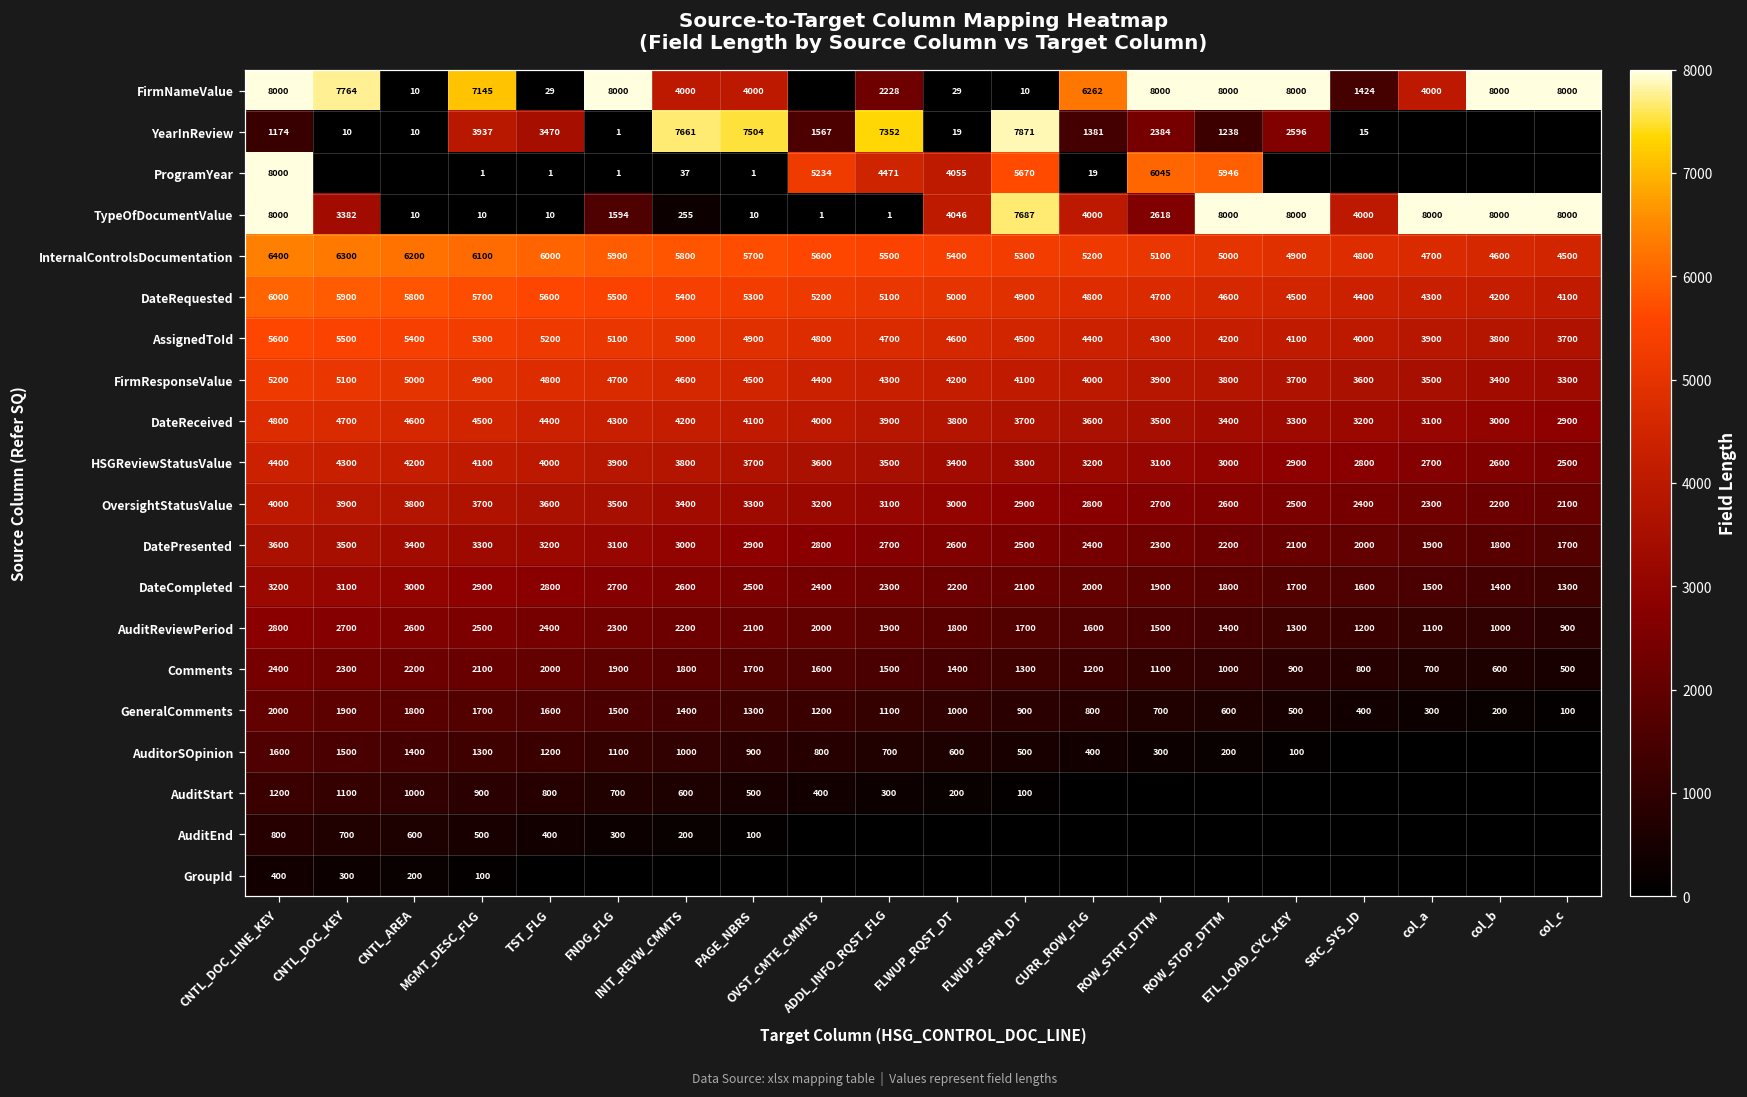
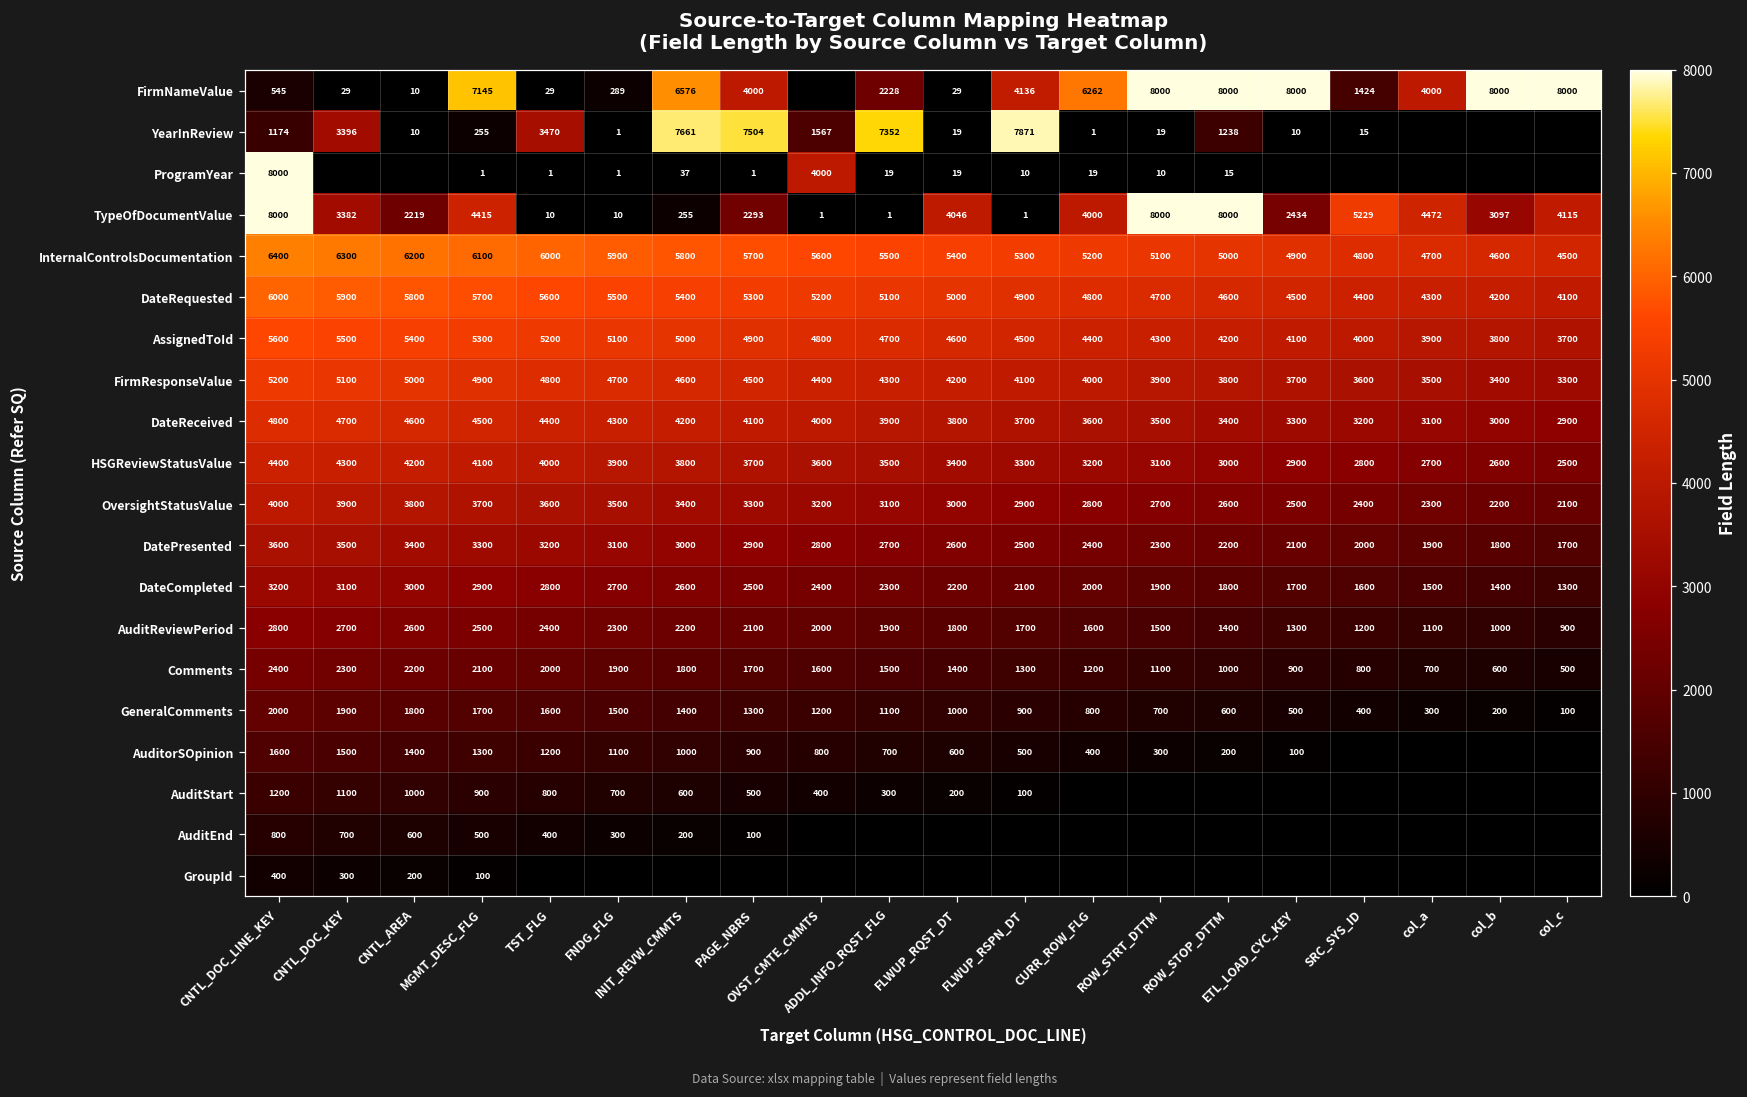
FirmNameValue, CNTL_DOC_LINE_KEY: 8000 -> 545
FirmNameValue, CNTL_DOC_KEY: 7764 -> 29
FirmNameValue, FNDG_FLG: 8000 -> 289
FirmNameValue, INIT_REVW_CMMTS: 4000 -> 6576
FirmNameValue, FLWUP_RSPN_DT: 10 -> 4136
YearInReview, CNTL_DOC_KEY: 10 -> 3396
YearInReview, MGMT_DESC_FLG: 3937 -> 255
YearInReview, CURR_ROW_FLG: 1381 -> 1
YearInReview, ROW_STRT_DTTM: 2384 -> 19
YearInReview, ETL_LOAD_CYC_KEY: 2596 -> 10
ProgramYear, OVST_CMTE_CMMTS: 5234 -> 4000
ProgramYear, ADDL_INFO_RQST_FLG: 4471 -> 19
ProgramYear, FLWUP_RQST_DT: 4055 -> 19
ProgramYear, FLWUP_RSPN_DT: 5670 -> 10
ProgramYear, ROW_STRT_DTTM: 6045 -> 10
ProgramYear, ROW_STOP_DTTM: 5946 -> 15
TypeOfDocumentValue, CNTL_AREA: 10 -> 2219
TypeOfDocumentValue, MGMT_DESC_FLG: 10 -> 4415
TypeOfDocumentValue, FNDG_FLG: 1594 -> 10
TypeOfDocumentValue, PAGE_NBRS: 10 -> 2293
TypeOfDocumentValue, FLWUP_RSPN_DT: 7687 -> 1
TypeOfDocumentValue, ROW_STRT_DTTM: 2618 -> 8000
TypeOfDocumentValue, ETL_LOAD_CYC_KEY: 8000 -> 2434
TypeOfDocumentValue, SRC_SYS_ID: 4000 -> 5229
TypeOfDocumentValue, col_a: 8000 -> 4472
TypeOfDocumentValue, col_b: 8000 -> 3097
TypeOfDocumentValue, col_c: 8000 -> 4115
